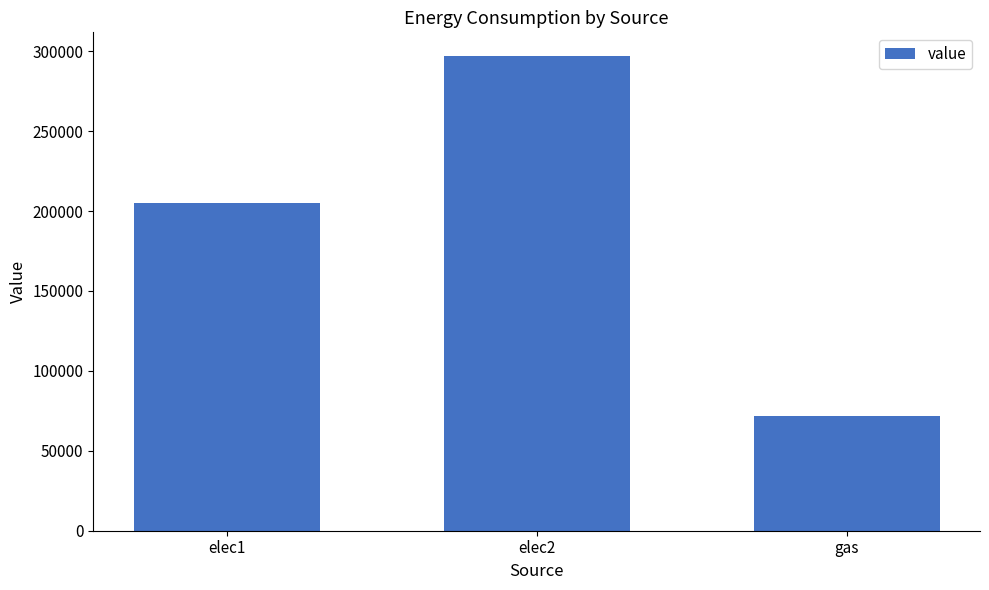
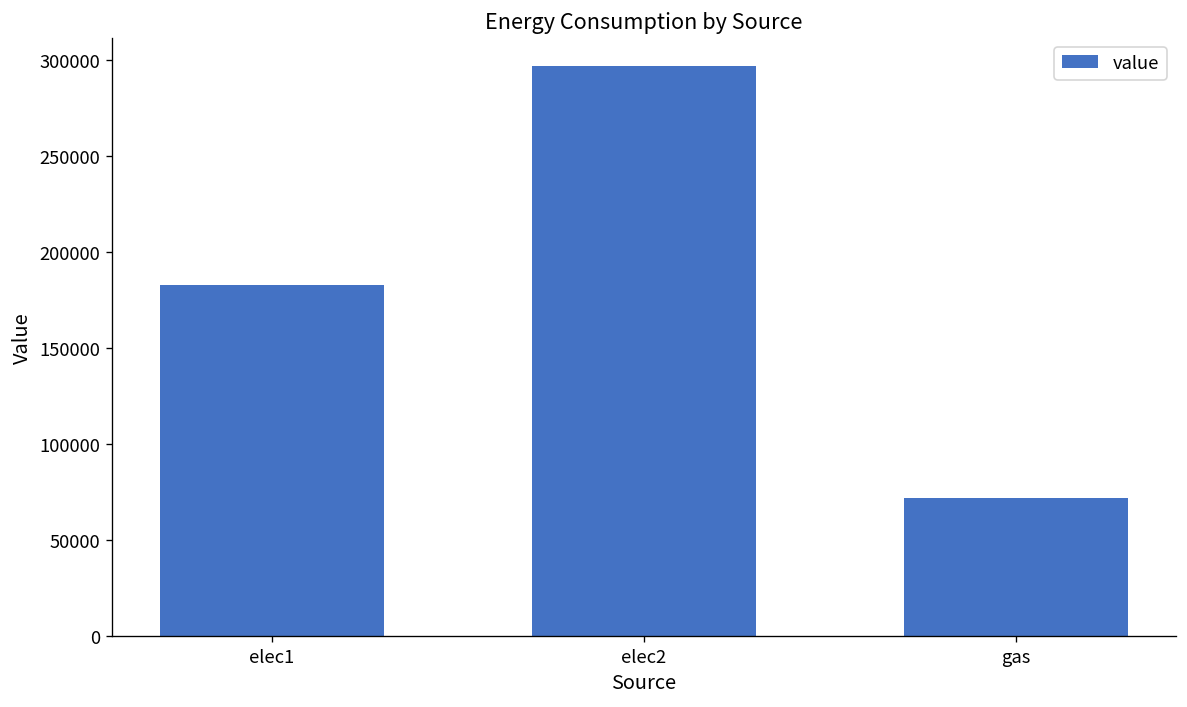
elec1: 205000 -> 183000
